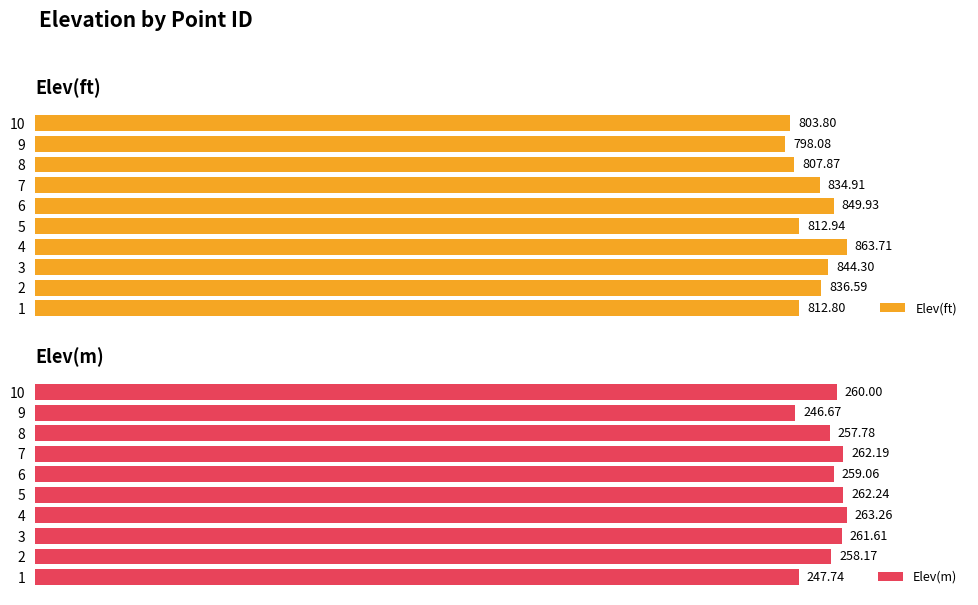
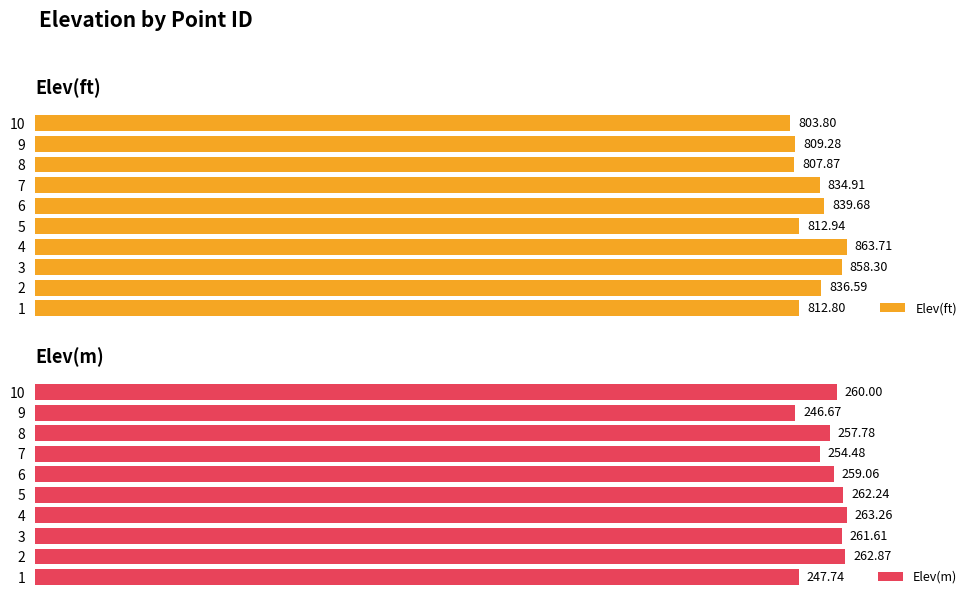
Elev(ft), 9: 798.08 -> 809.28
Elev(ft), 6: 849.93 -> 839.68
Elev(ft), 3: 844.30 -> 858.30
Elev(m), 7: 262.19 -> 254.48
Elev(m), 2: 258.17 -> 262.87
